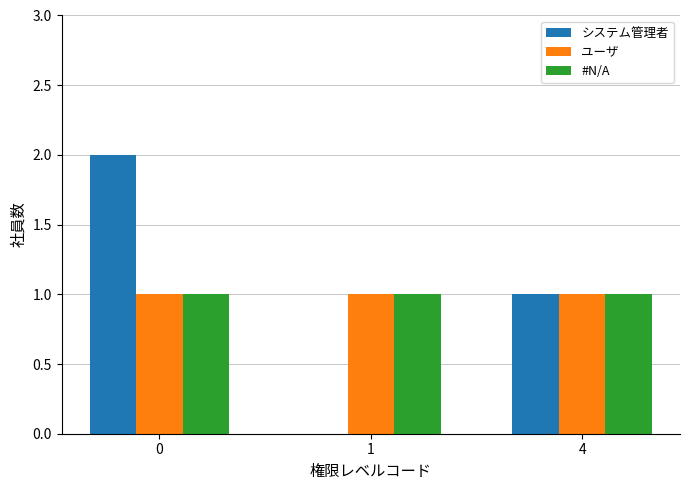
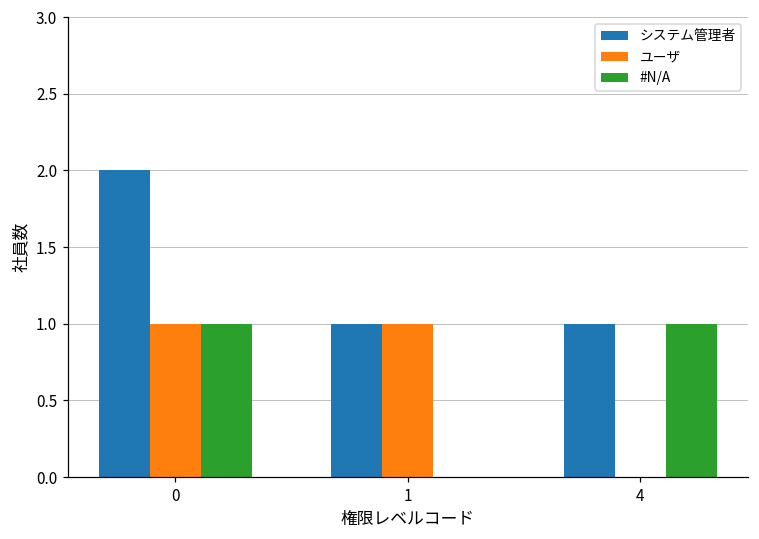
システム管理者, 1: 0 -> 1
#N/A, 1: 1 -> 0
ユーザ, 4: 1 -> 0
